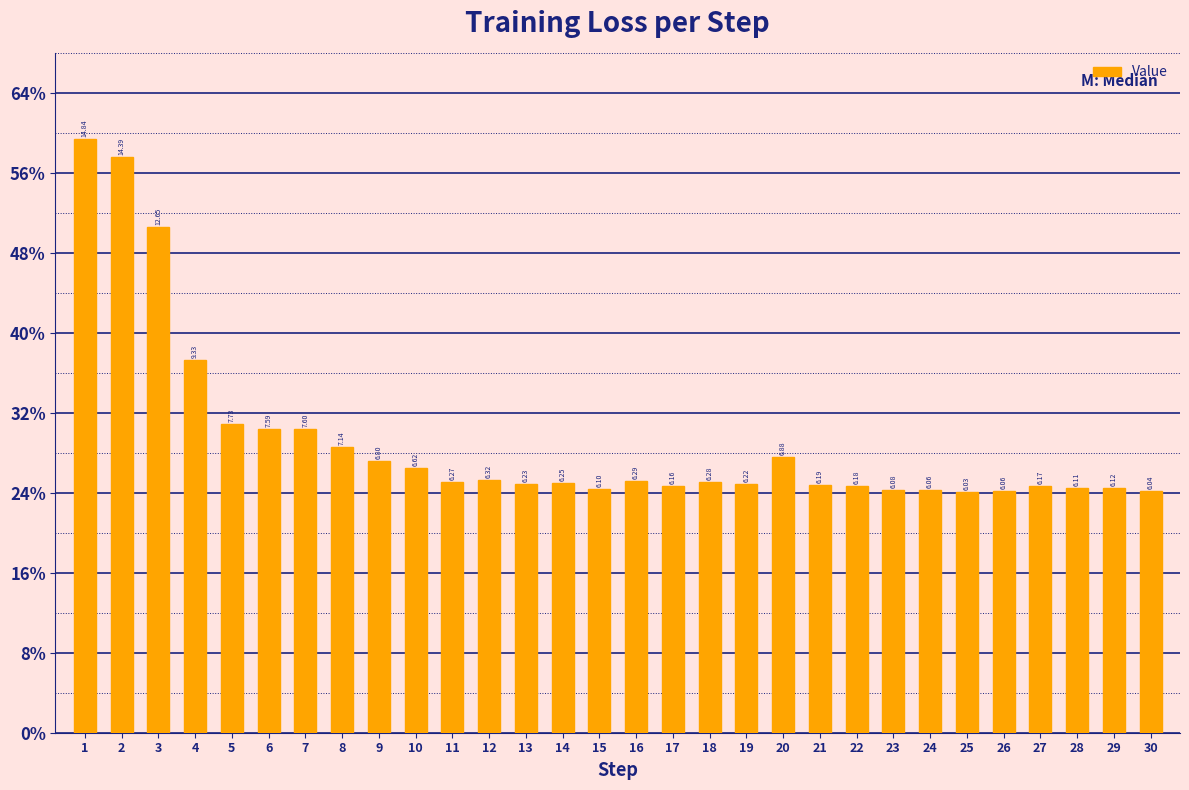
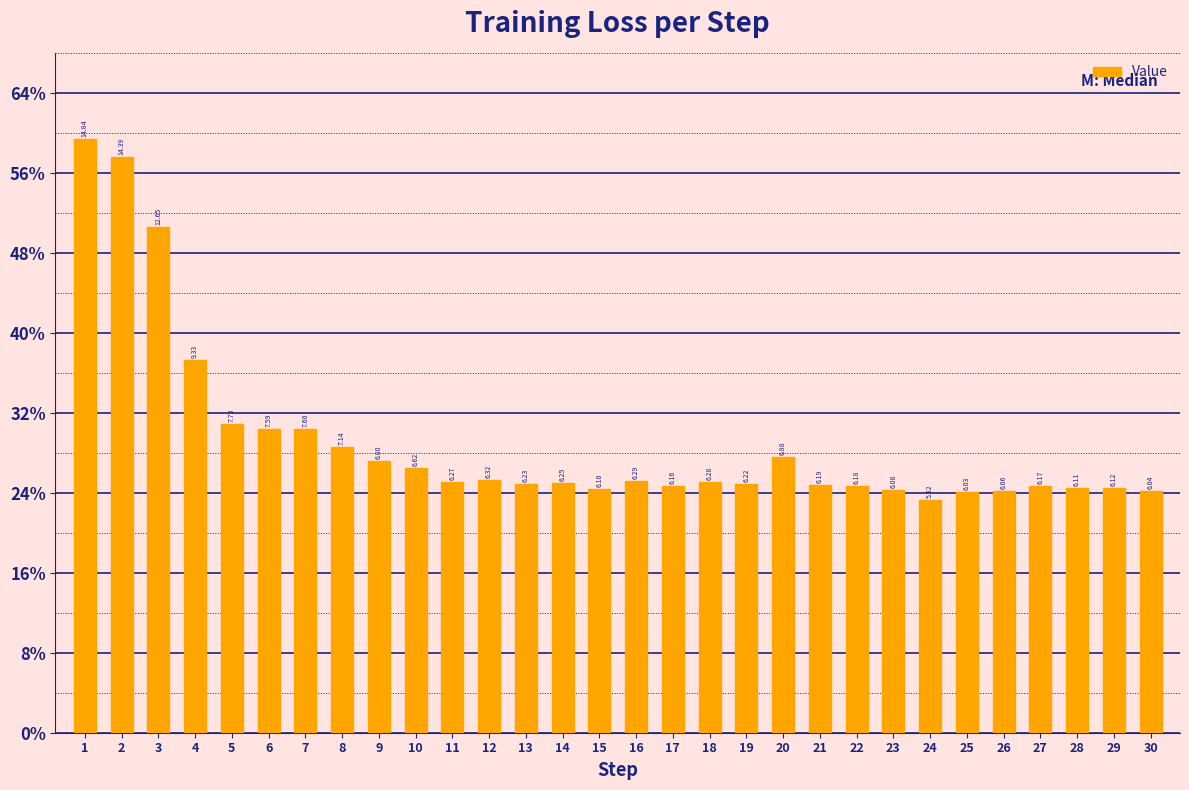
24: 6.06 -> 5.82
